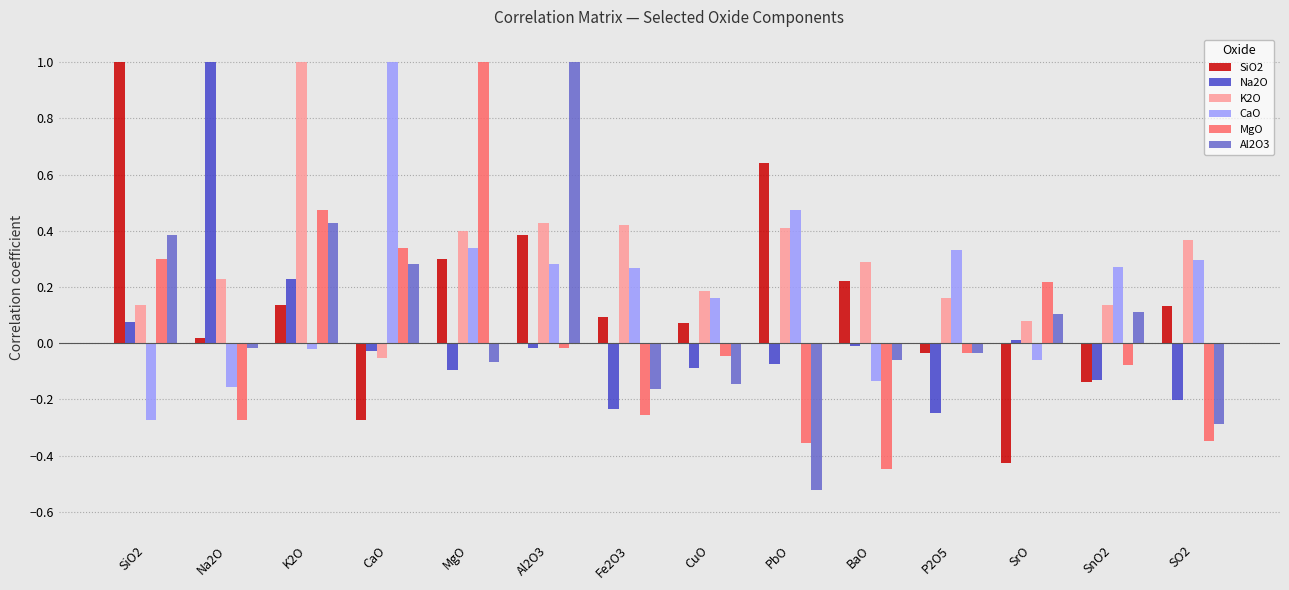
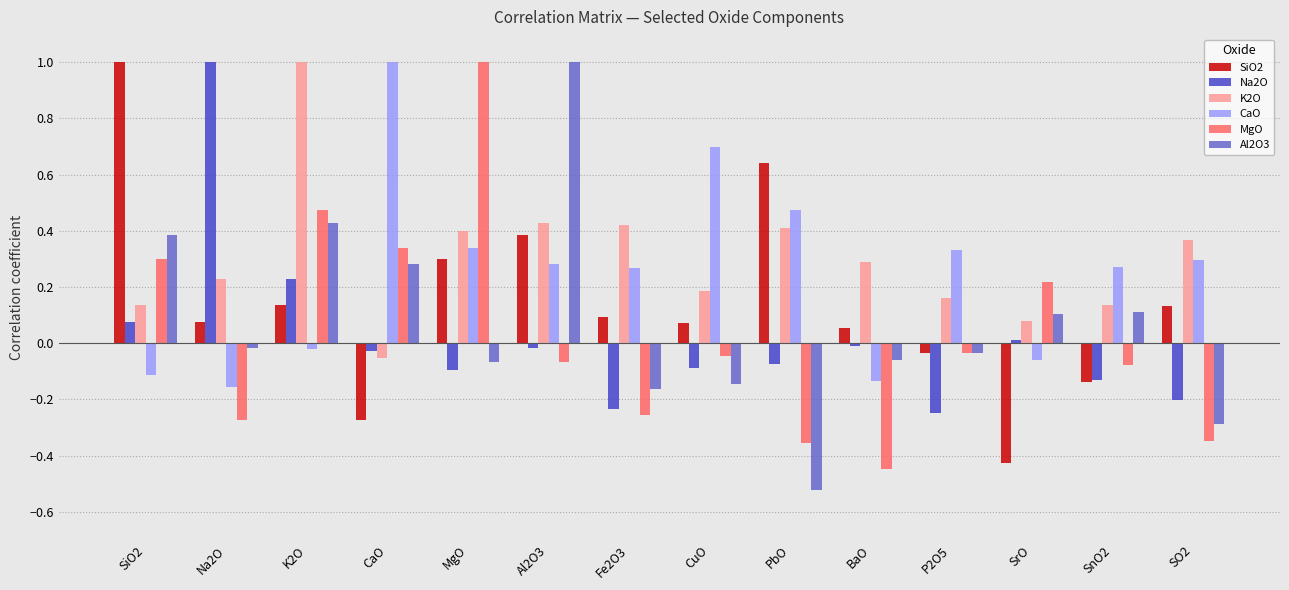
CaO, SiO2: -0.27 -> -0.11
SiO2, Na2O: 0.02 -> 0.07
MgO, Al2O3: -0.02 -> -0.07
CaO, CuO: 0.16 -> 0.70
SiO2, BaO: 0.22 -> 0.05
